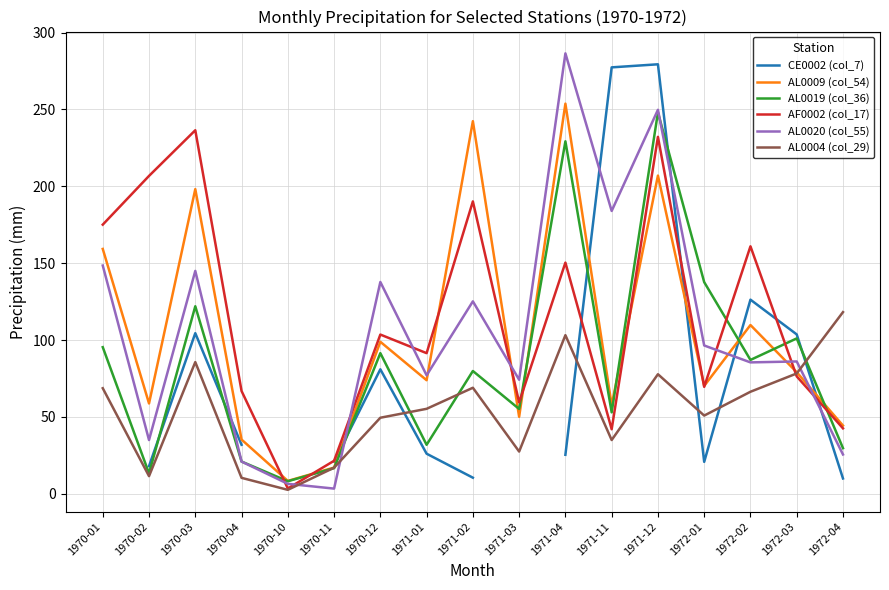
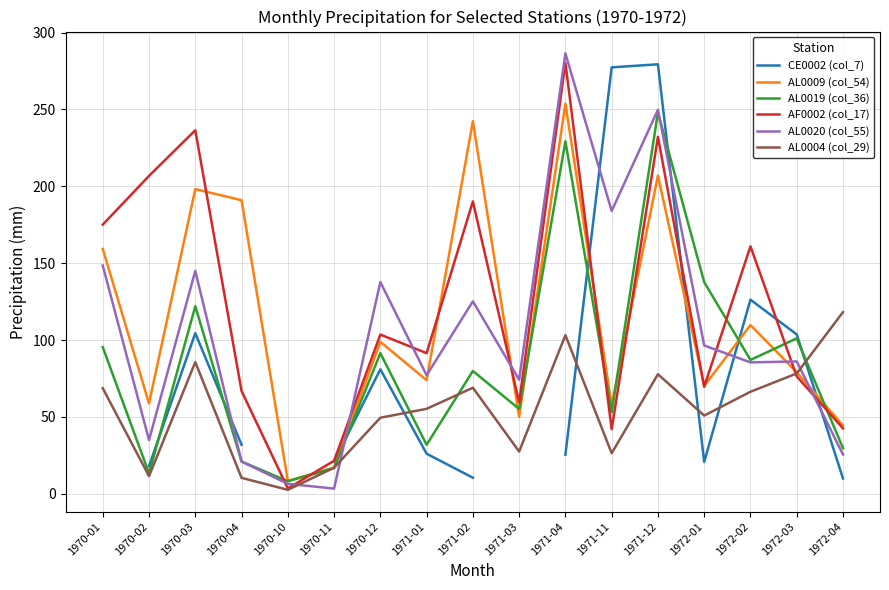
AL0009 (col_54), 1970-04: 35 -> 191
AF0002 (col_17), 1971-04: 150 -> 280
AL0004 (col_29), 1971-11: 35 -> 26
